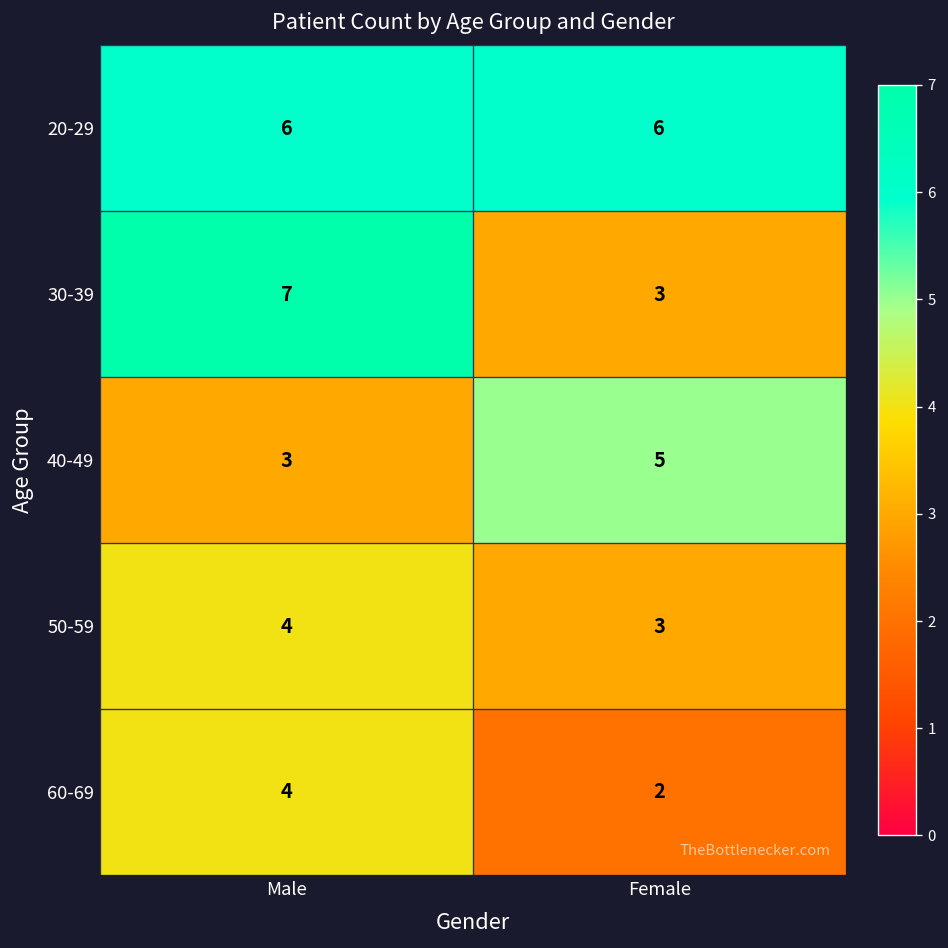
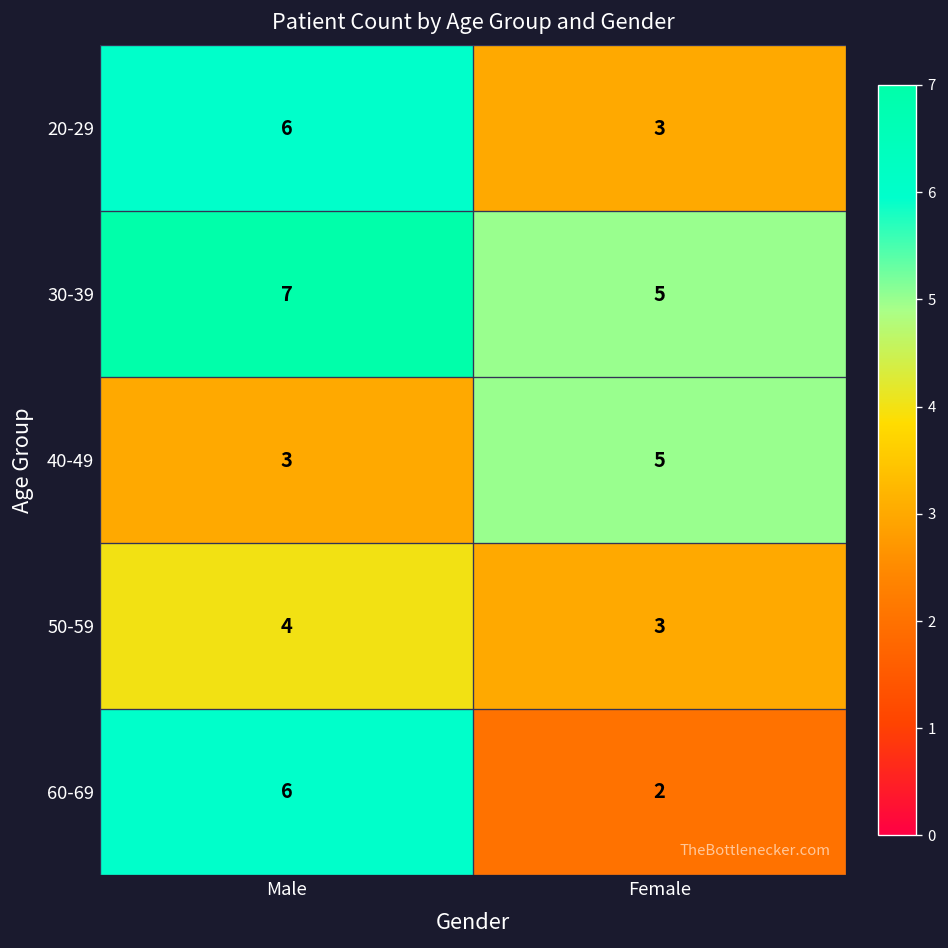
20-29, Female: 6 -> 3
30-39, Female: 3 -> 5
60-69, Male: 4 -> 6
